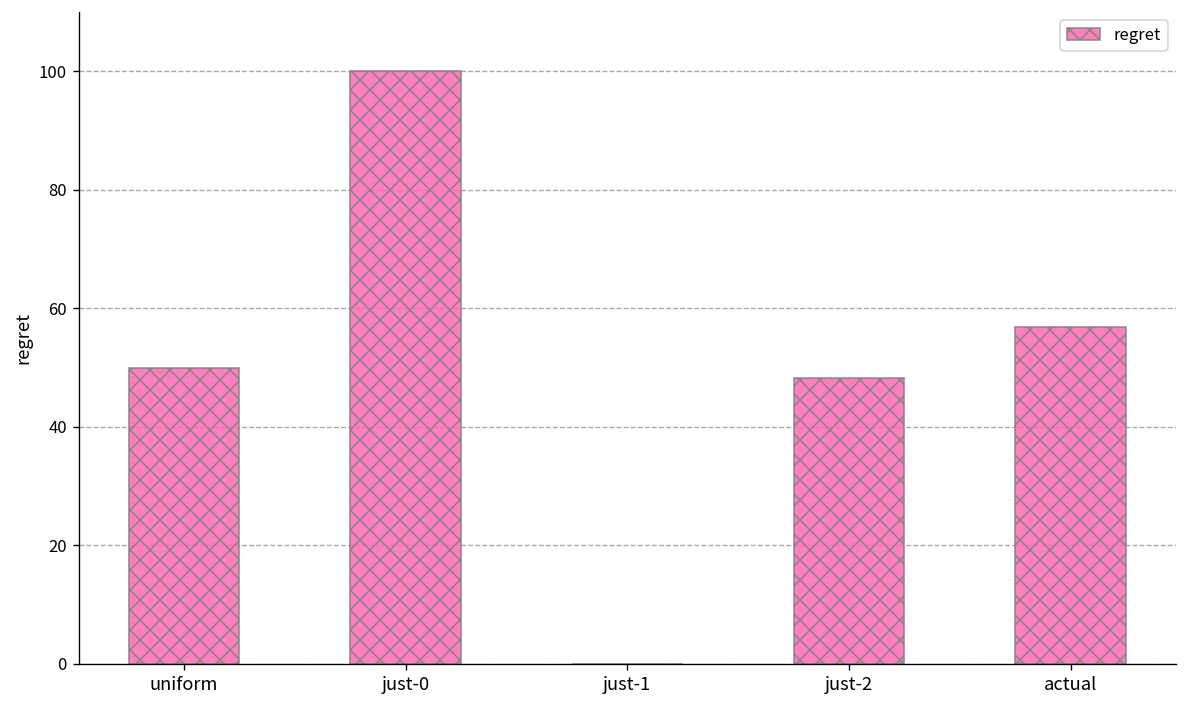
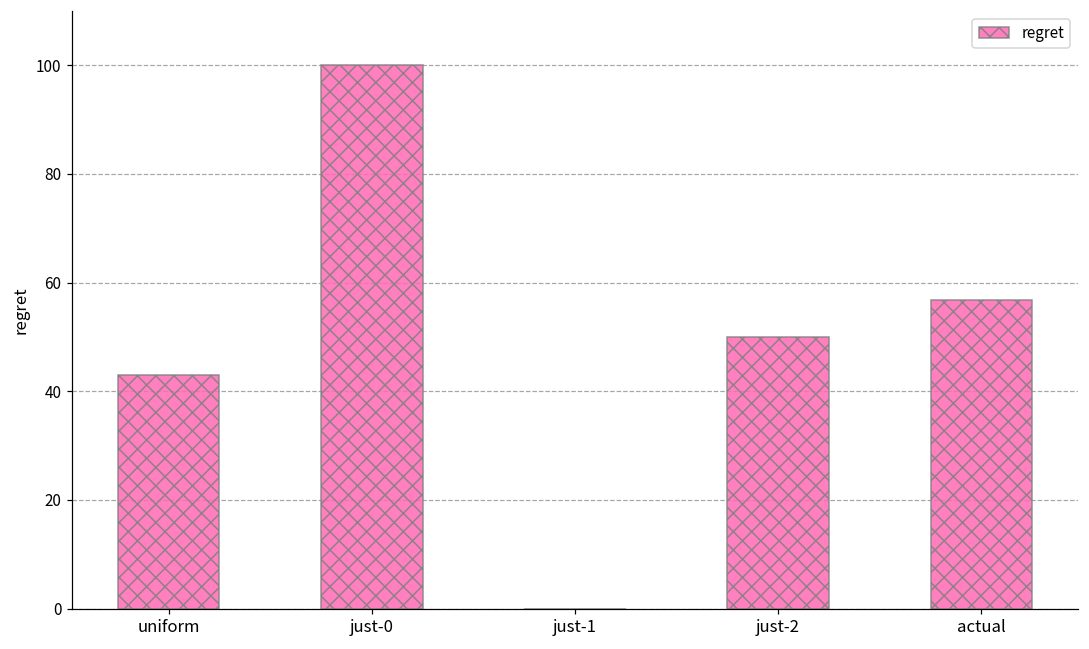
uniform: 50 -> 43
just-2: 48 -> 50
